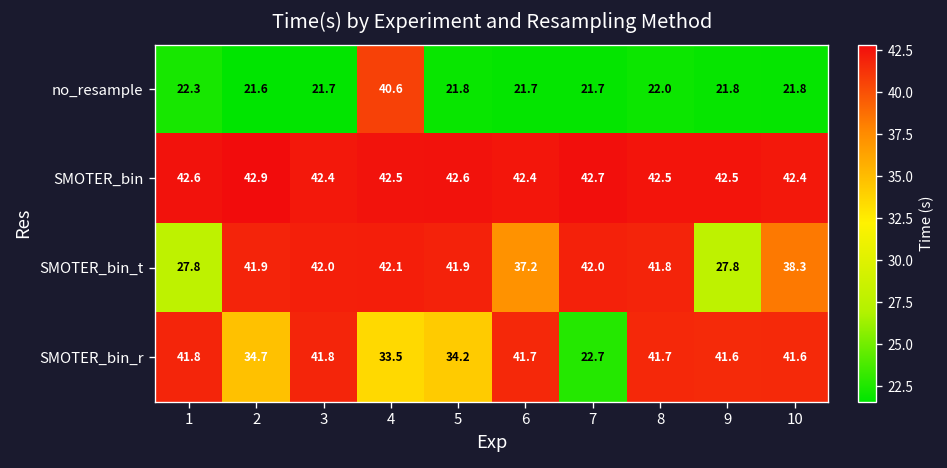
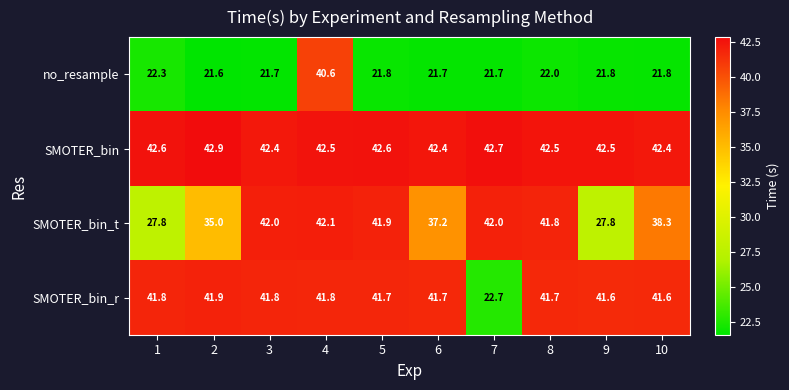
SMOTER_bin_t, 2: 41.9 -> 35.0
SMOTER_bin_r, 2: 34.7 -> 41.9
SMOTER_bin_r, 4: 33.5 -> 41.8
SMOTER_bin_r, 5: 34.2 -> 41.7
